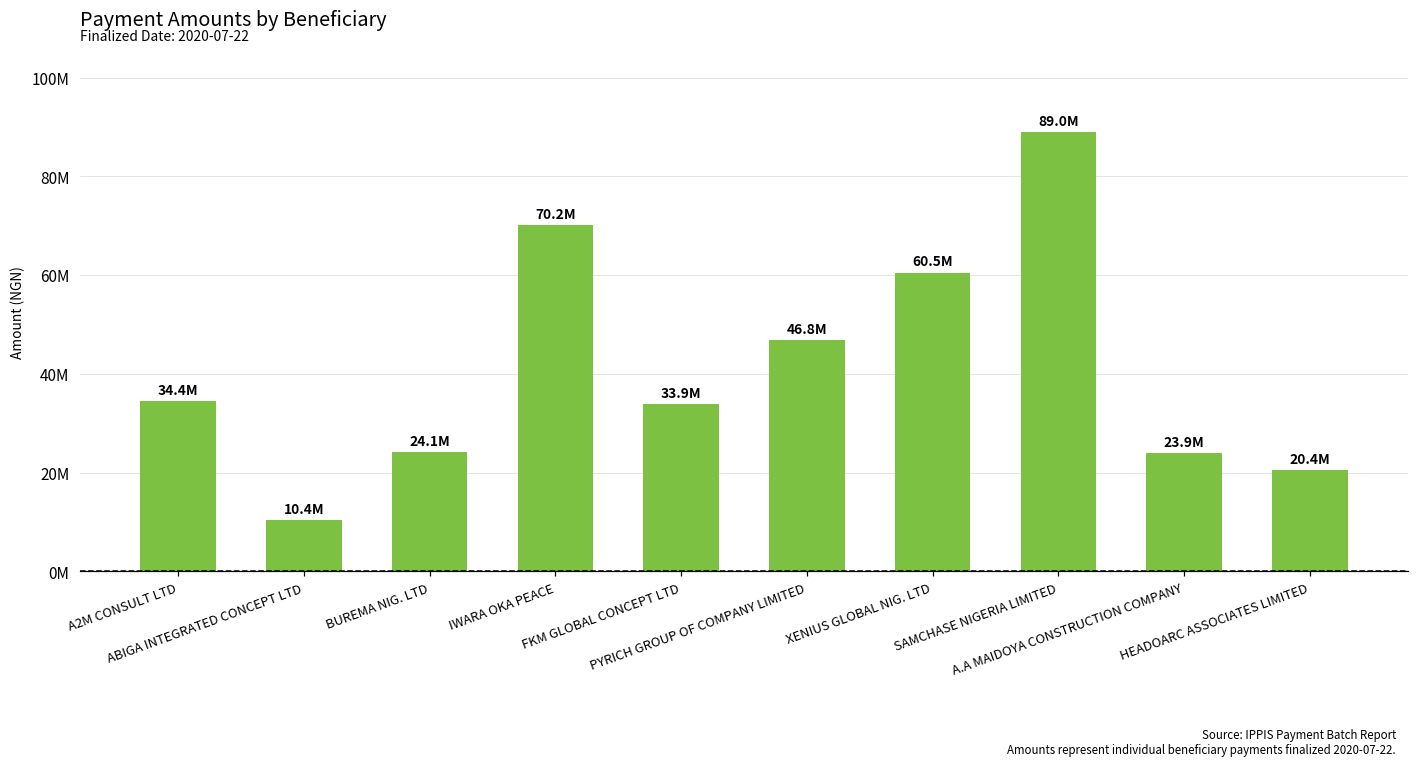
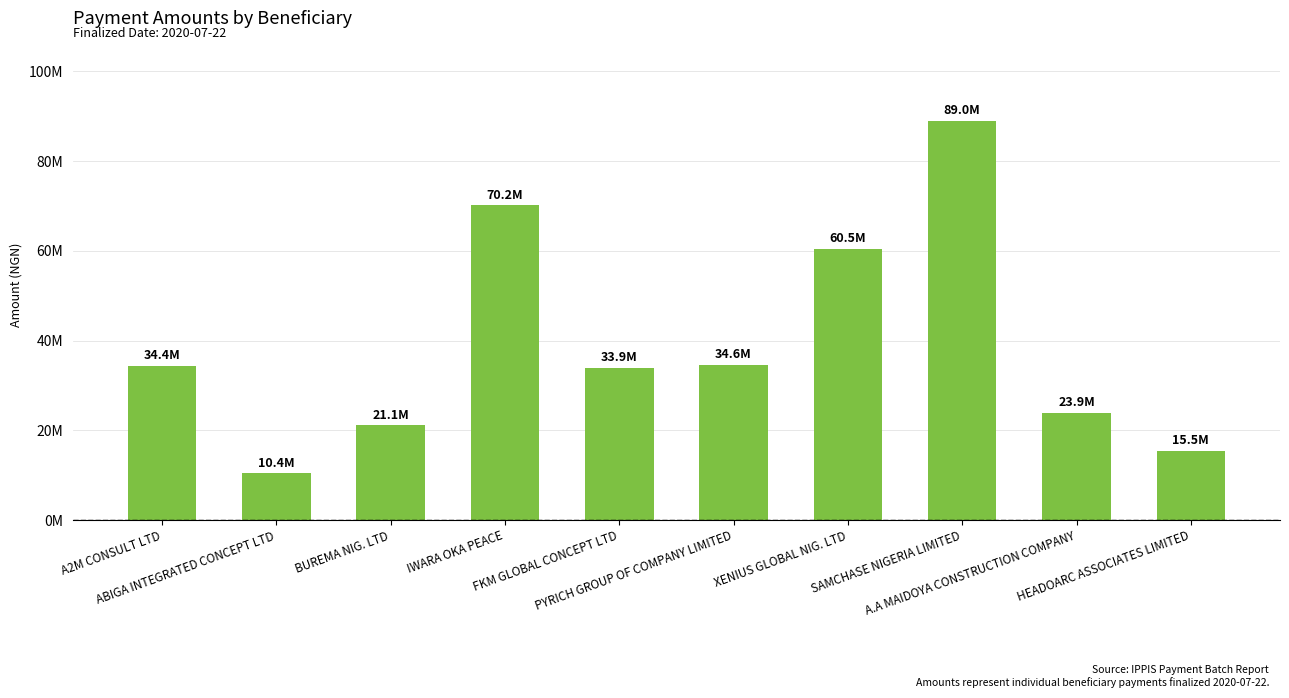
BUREMA NIG. LTD: 24.1M -> 21.1M
PYRICH GROUP OF COMPANY LIMITED: 46.8M -> 34.6M
HEADOARC ASSOCIATES LIMITED: 20.4M -> 15.5M
